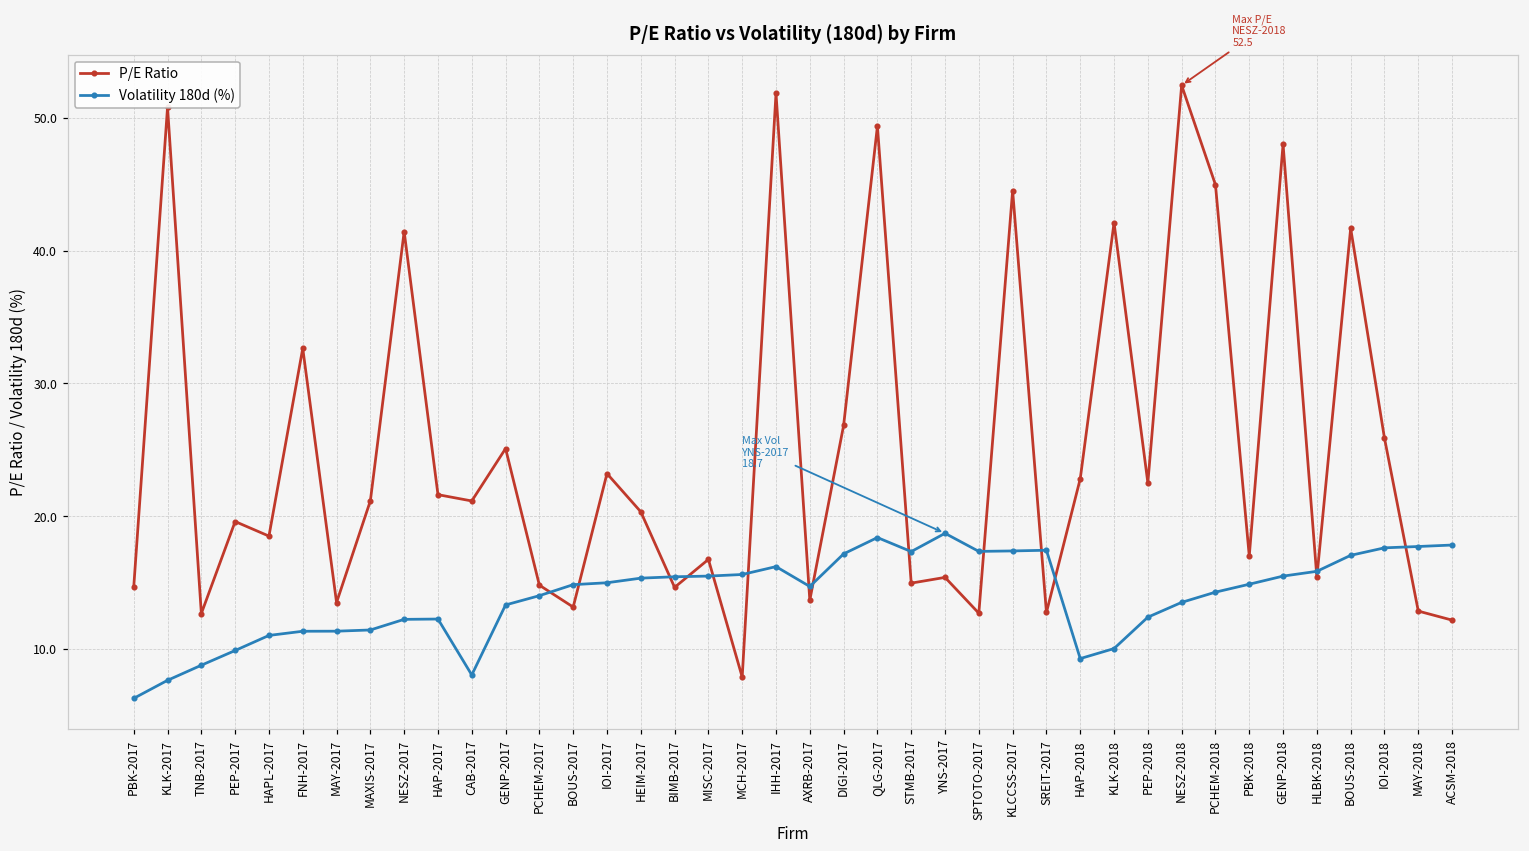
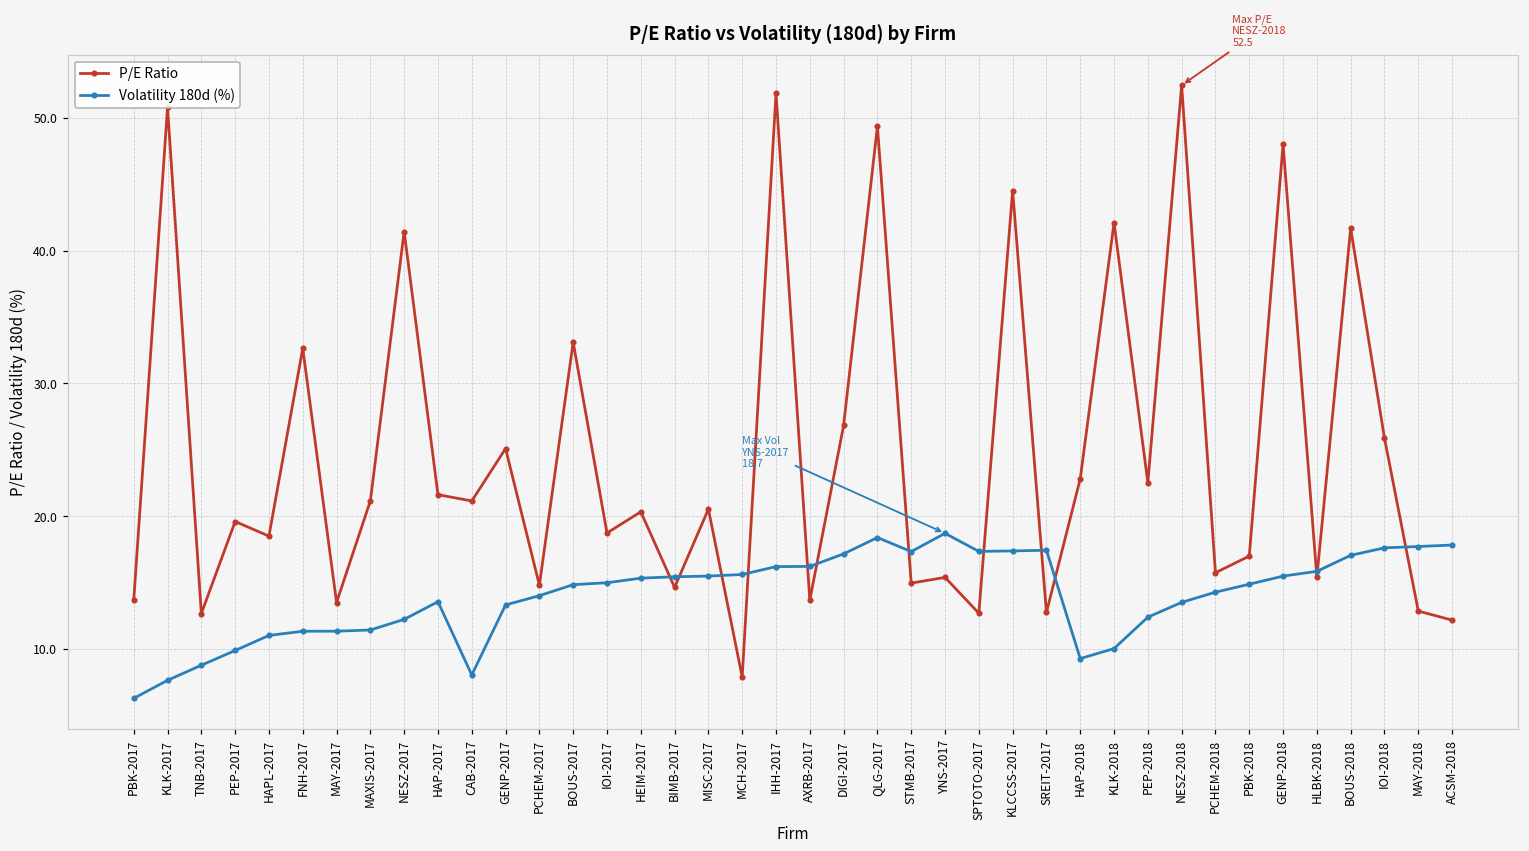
P/E Ratio, PBK-2017: 14.7 -> 13.7
Volatility 180d (%), HAP-2017: 12.3 -> 13.6
P/E Ratio, BOUS-2017: 13.2 -> 33.1
P/E Ratio, IOI-2017: 23.2 -> 18.7
P/E Ratio, MISC-2017: 16.7 -> 20.5
Volatility 180d (%), AXRB-2017: 14.7 -> 16.2
P/E Ratio, PCHEM-2018: 45.0 -> 15.7
